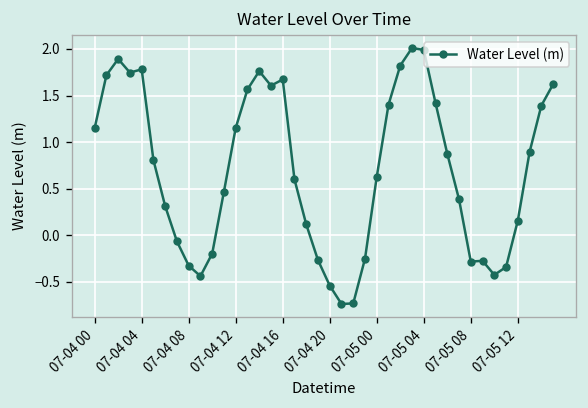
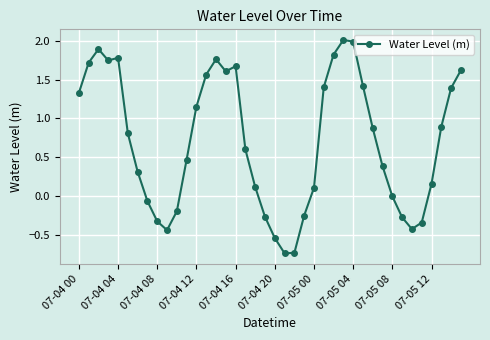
07-04 00: 1.2 -> 1.3
07-05 00: 0.6 -> 0.1
07-05 08: -0.3 -> 0.0
